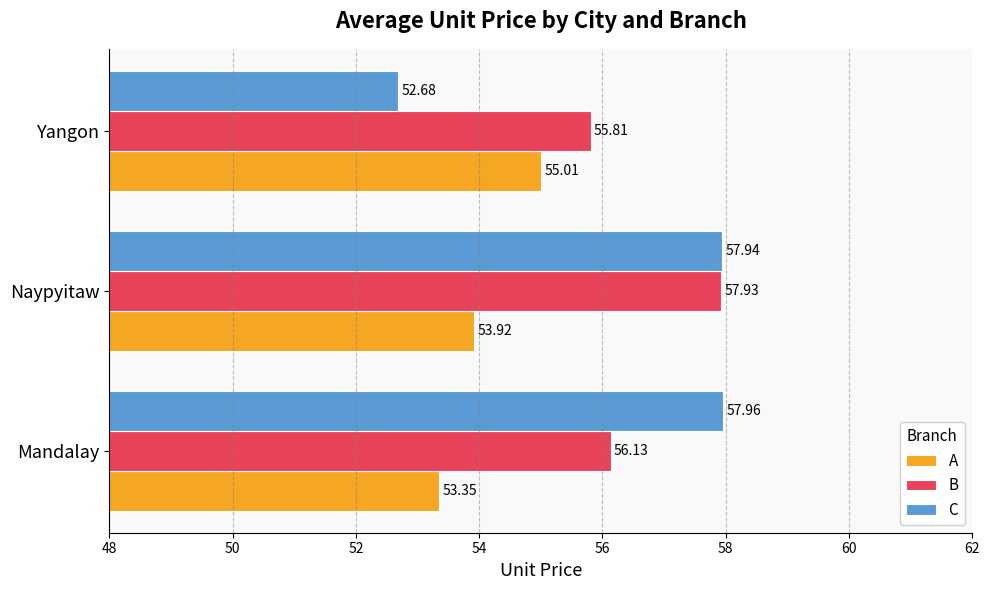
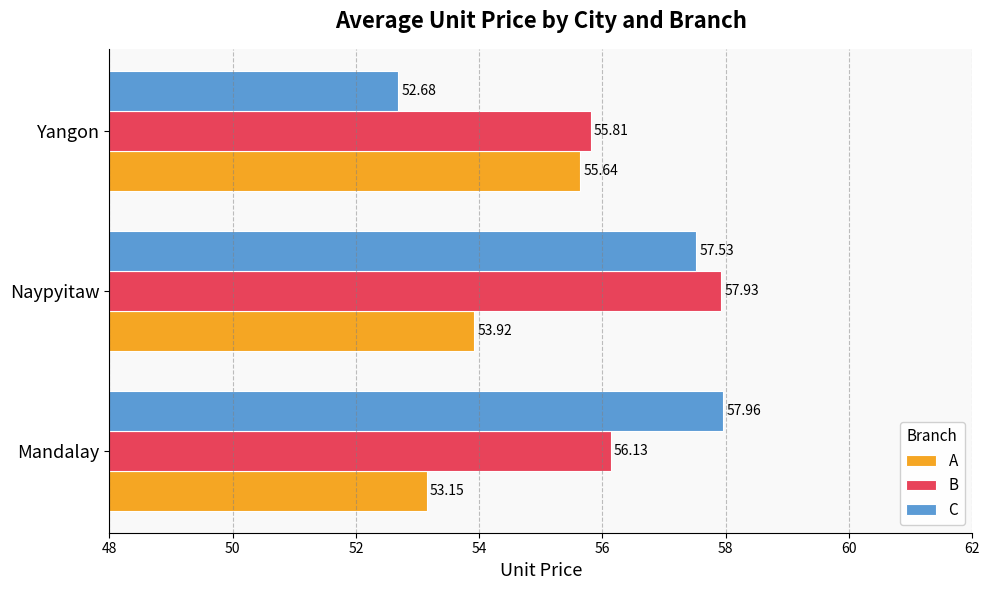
A, Yangon: 55.01 -> 55.64
C, Naypyitaw: 57.94 -> 57.53
A, Mandalay: 53.35 -> 53.15
